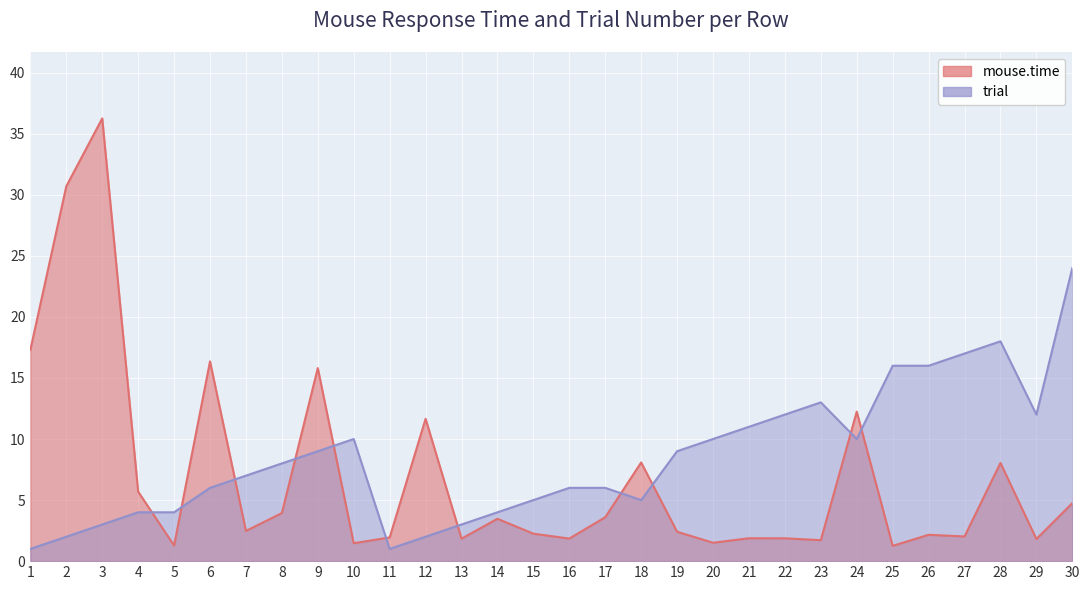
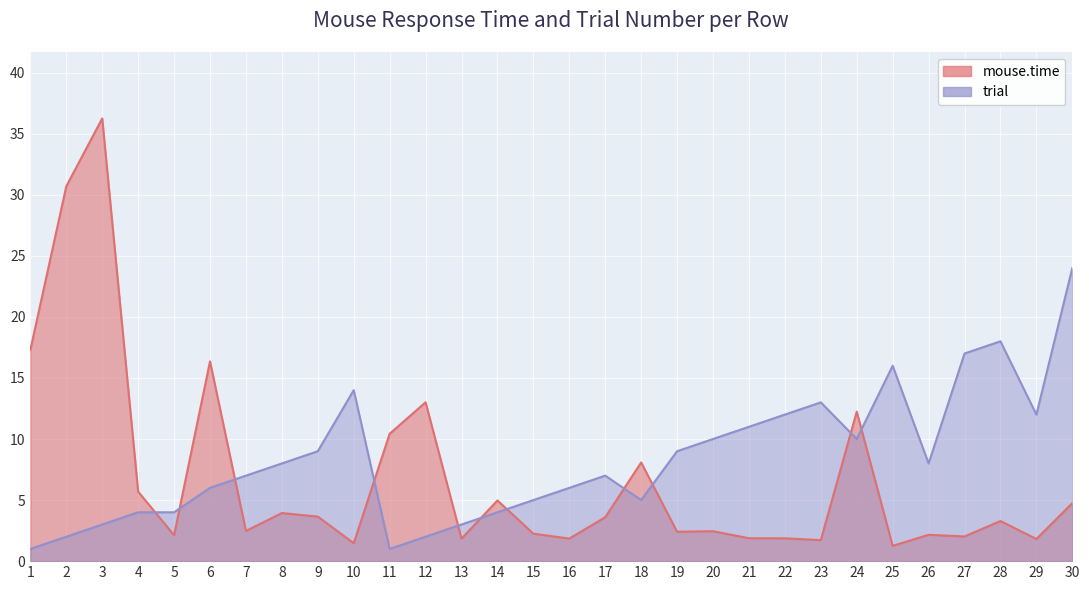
mouse.time, 5: 1.3 -> 2.1
mouse.time, 9: 15.8 -> 3.6
trial, 10: 10 -> 14
mouse.time, 11: 1.9 -> 10.4
mouse.time, 12: 11.7 -> 13.0
mouse.time, 14: 3.5 -> 5.0
trial, 17: 6 -> 7
mouse.time, 20: 1.5 -> 2.5
trial, 26: 16 -> 8
mouse.time, 28: 8.0 -> 3.3
